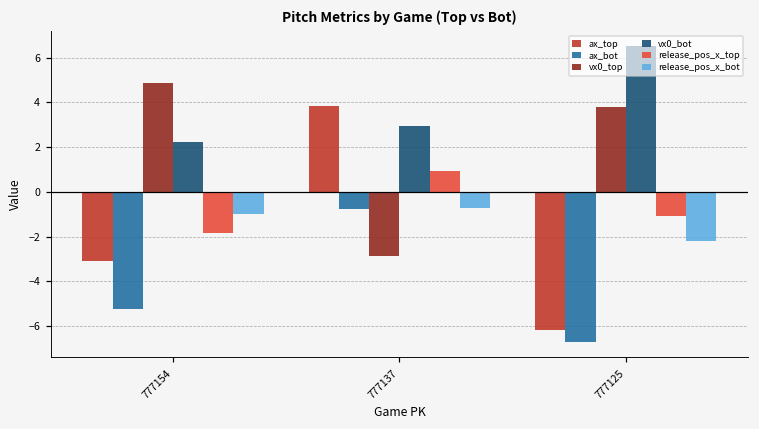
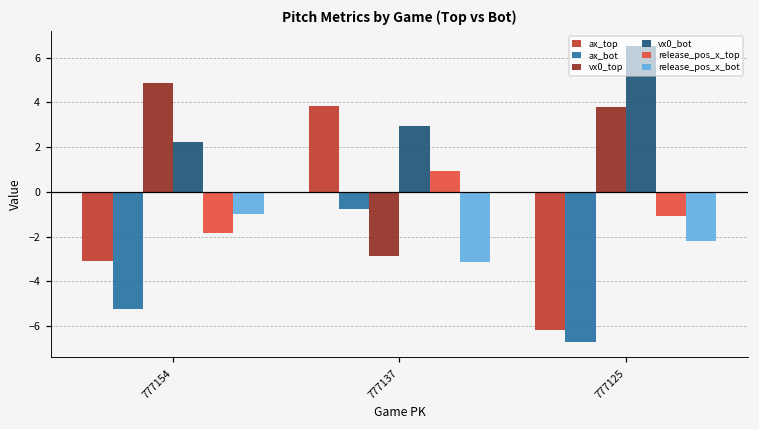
release_pos_x_bot, 777137: -0.7 -> -3.1
